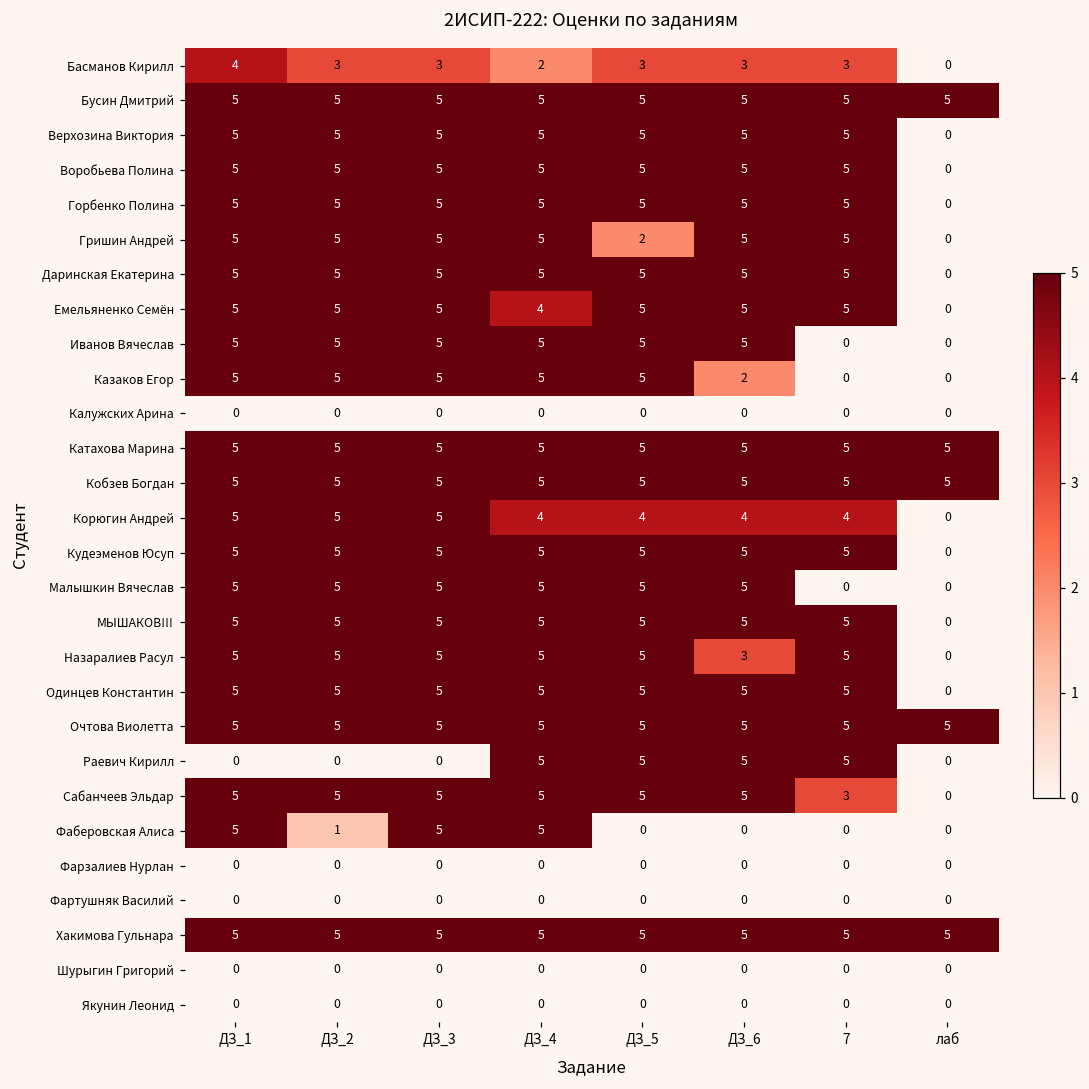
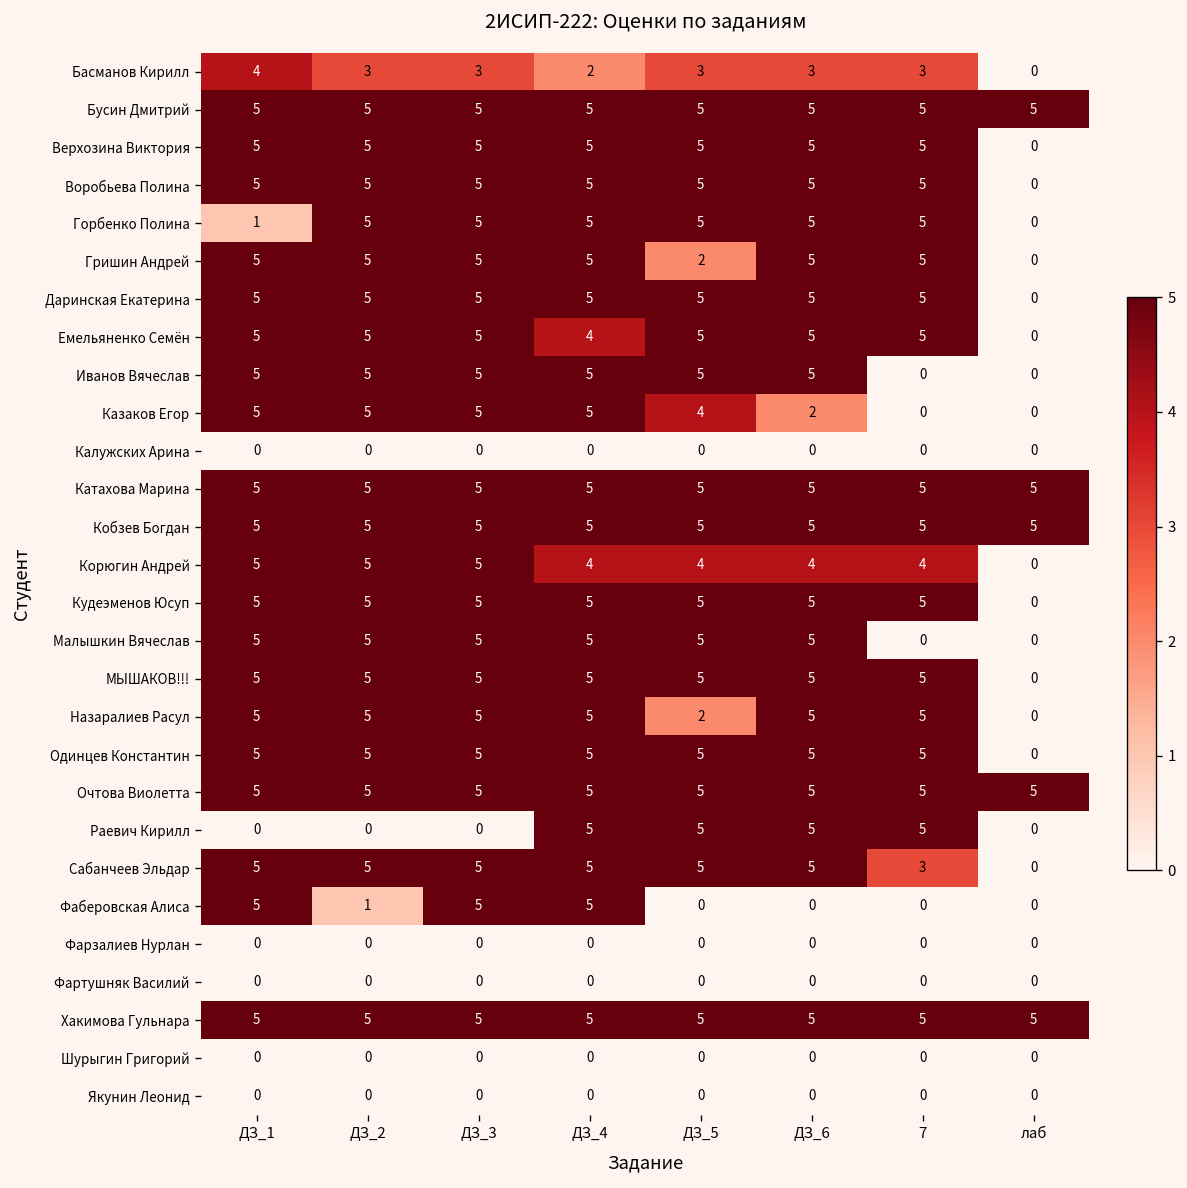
Горбенко Полина, ДЗ_1: 5 -> 1
Казаков Егор, ДЗ_5: 5 -> 4
Назаралиев Расул, ДЗ_5: 5 -> 2
Назаралиев Расул, ДЗ_6: 3 -> 5
